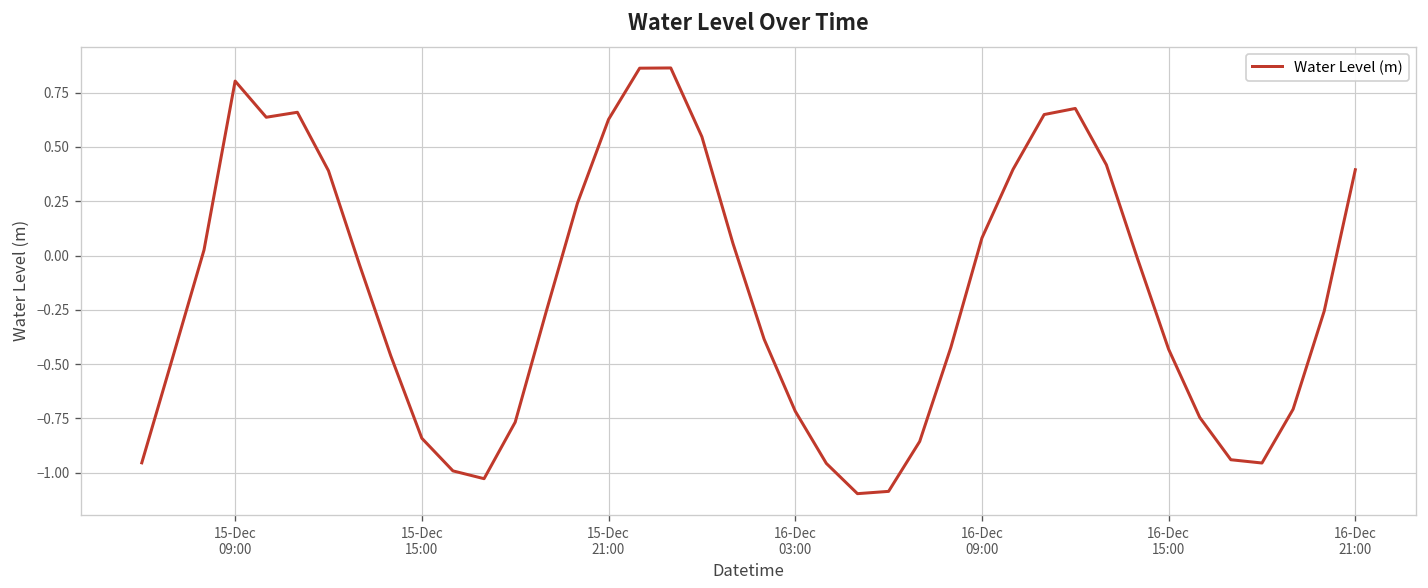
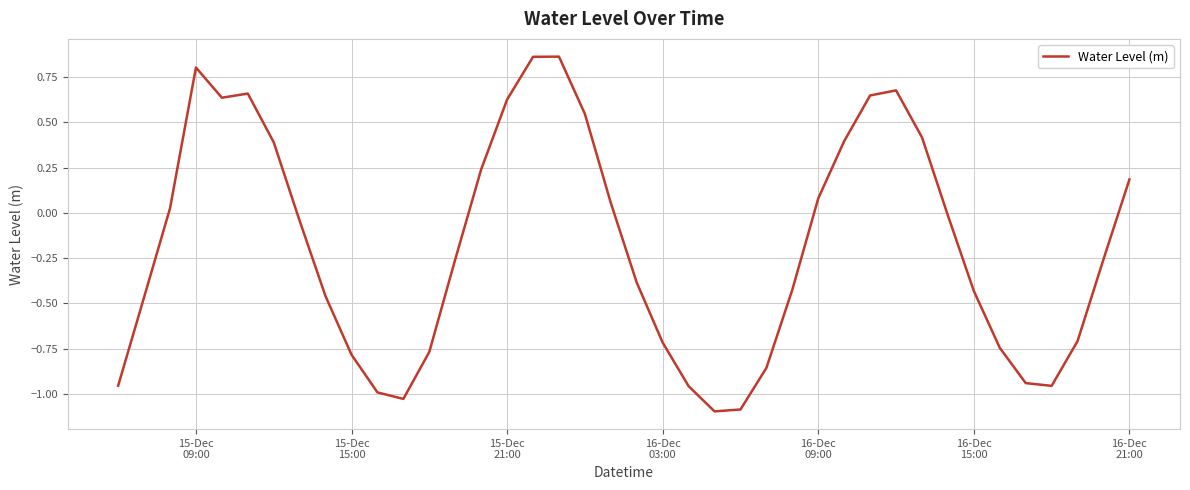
15-Dec 15:00: -0.84 -> -0.78
16-Dec 21:00: 0.40 -> 0.19
